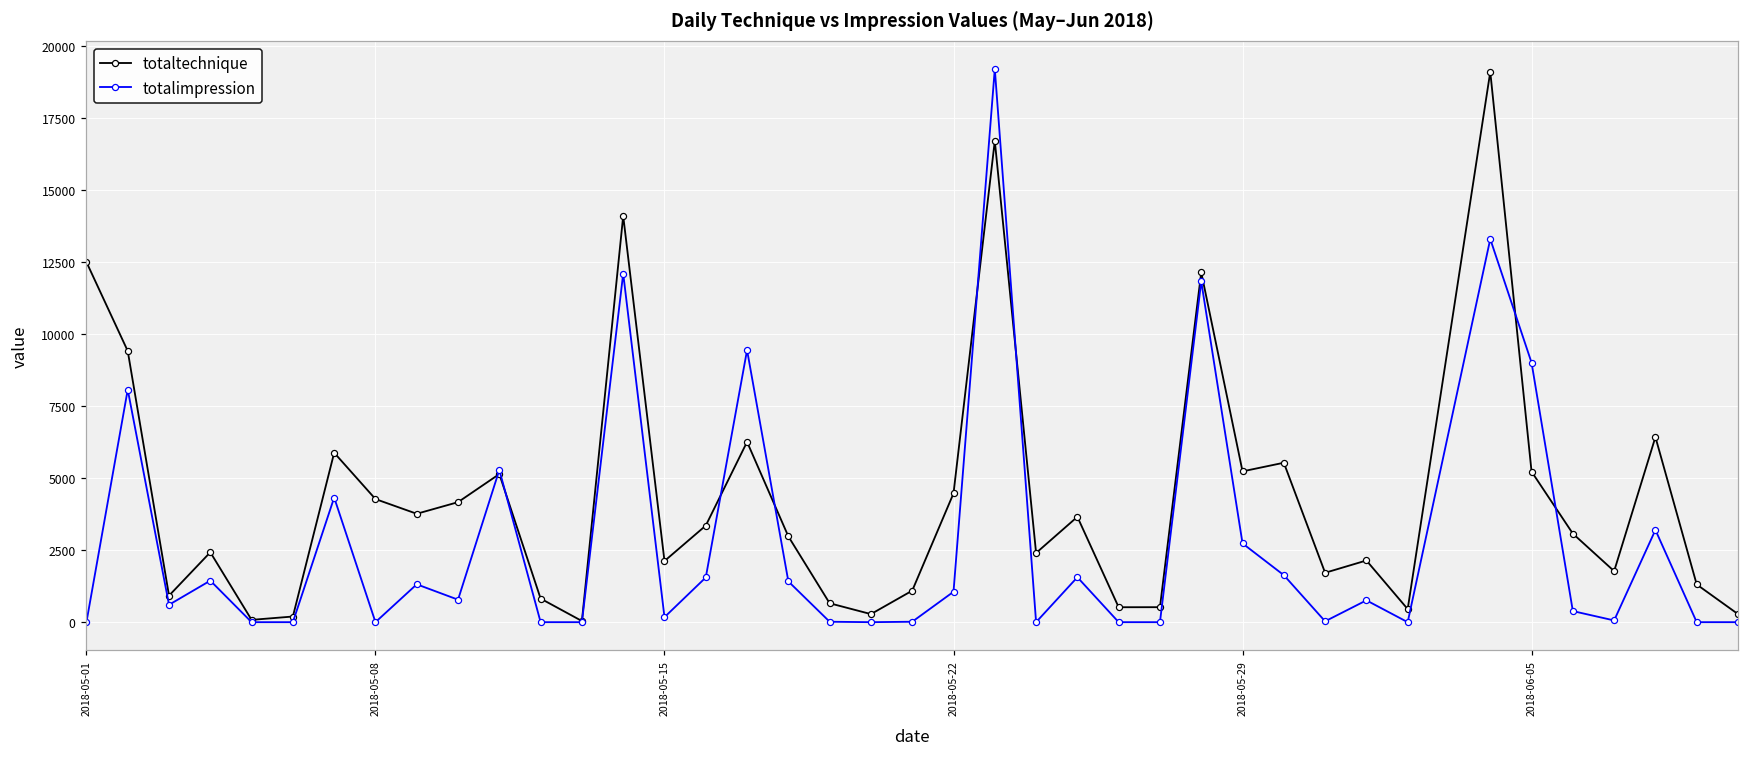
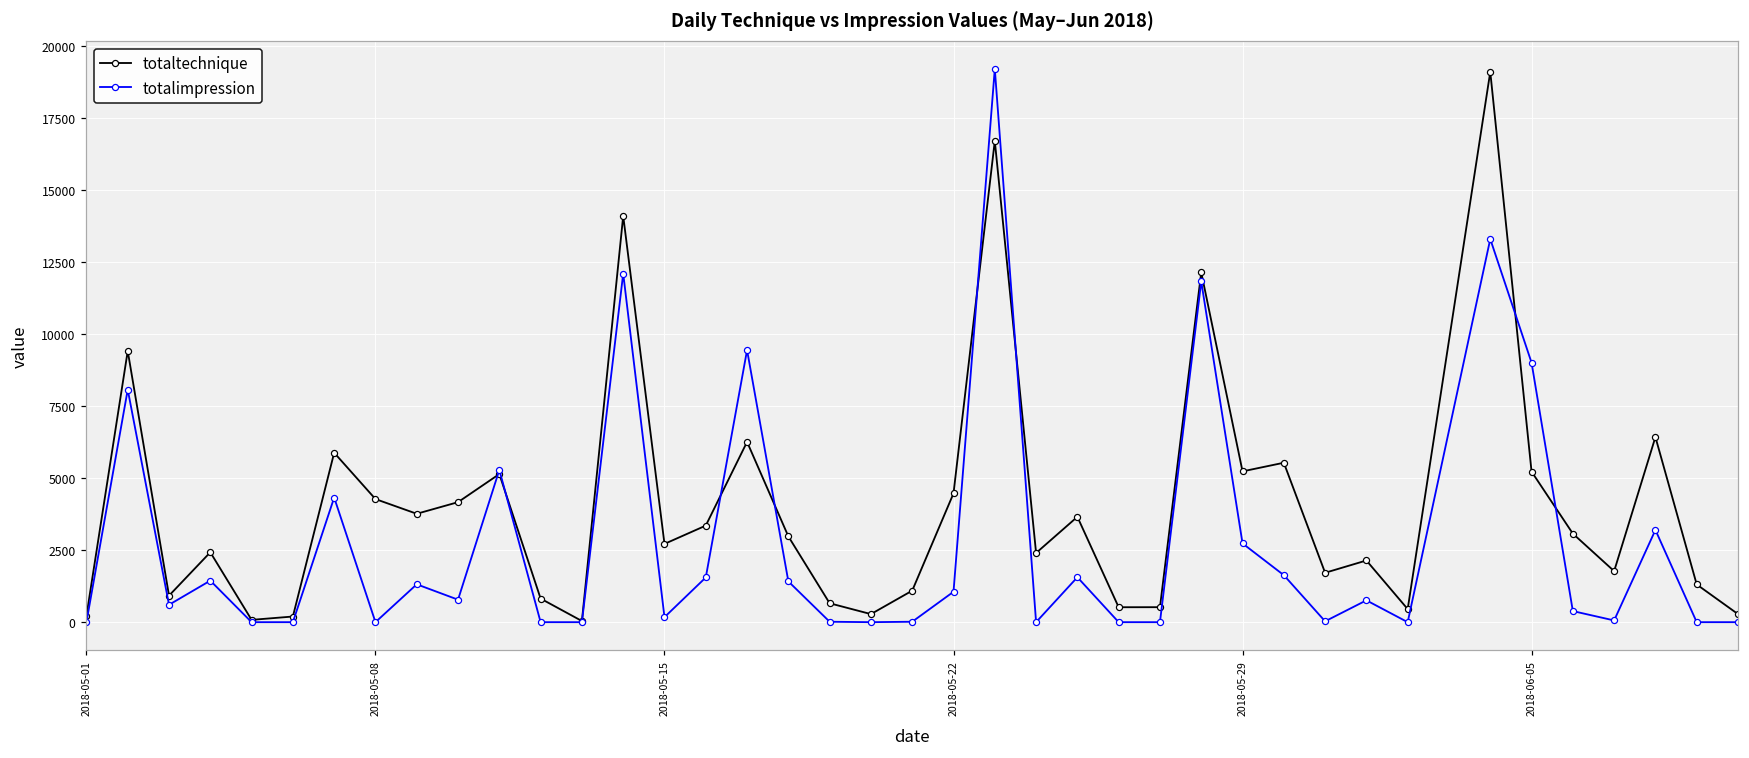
totaltechnique, 2018-05-01: 12500 -> 200
totaltechnique, 2018-05-15: 2100 -> 2700
